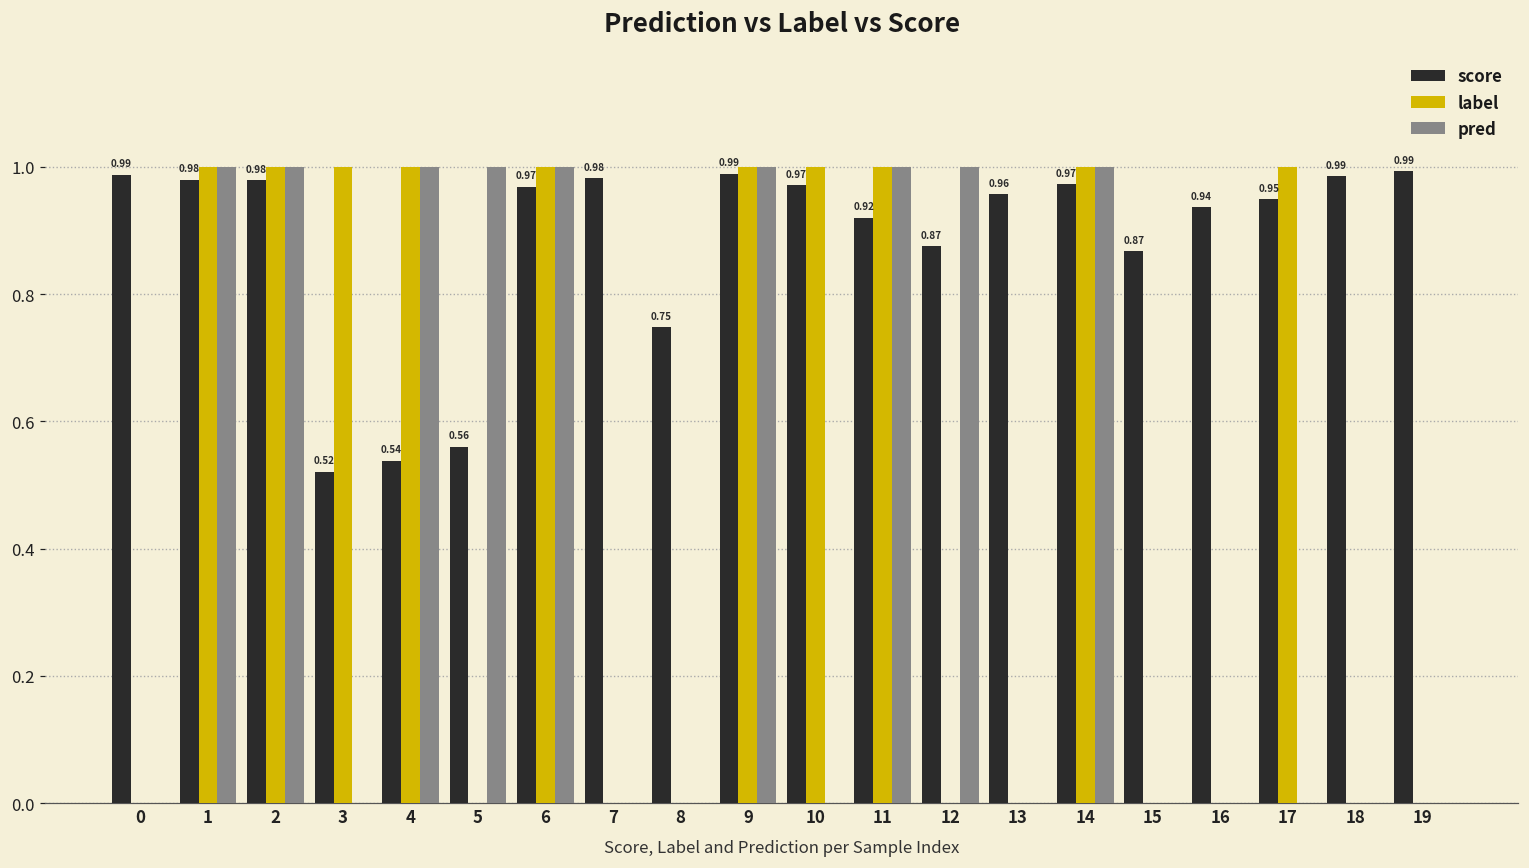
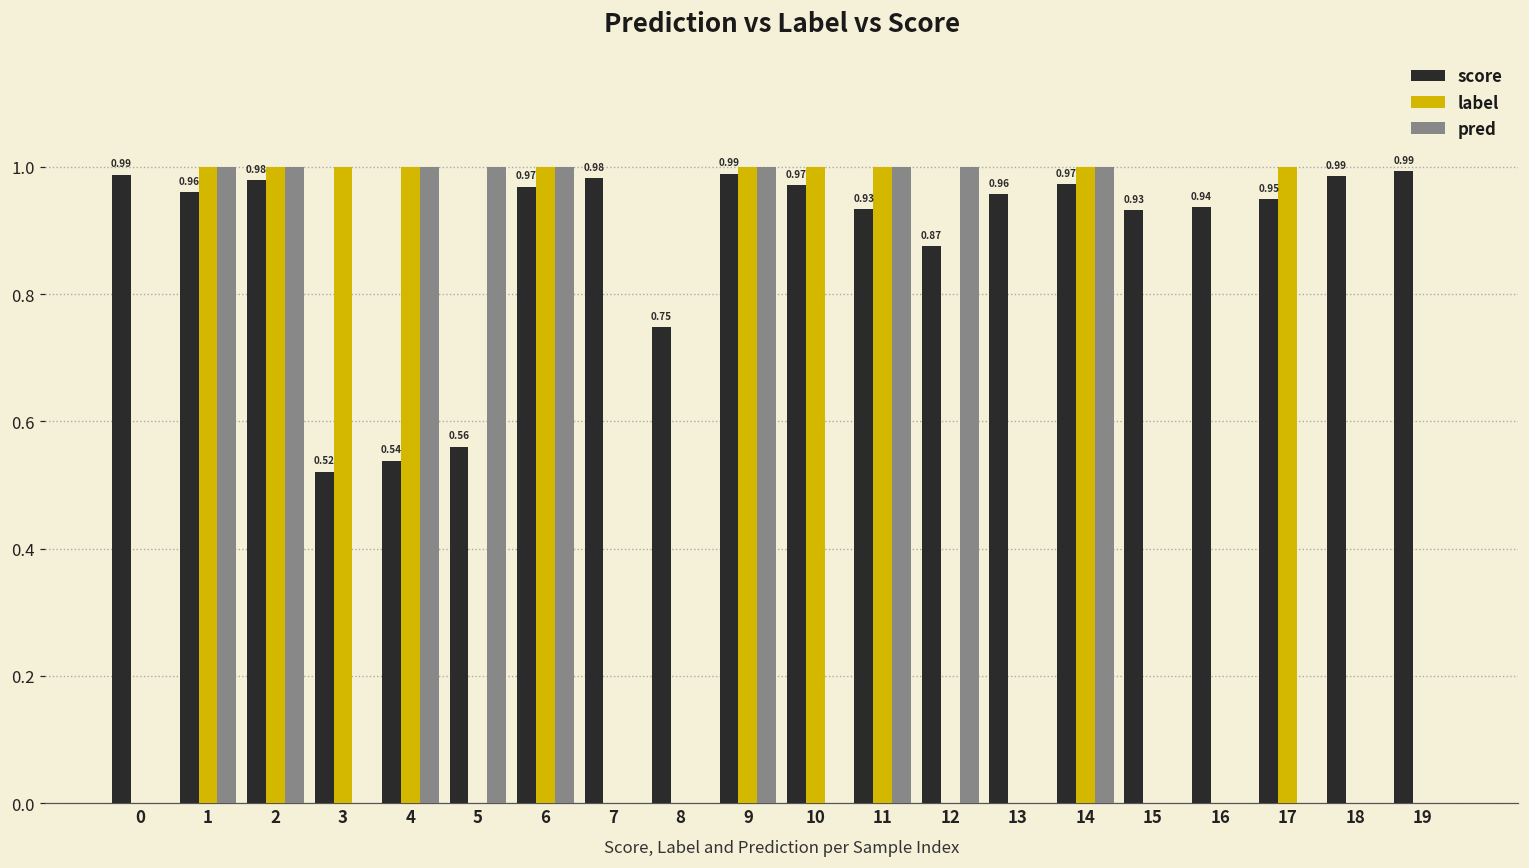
score, 1: 0.98 -> 0.96
score, 11: 0.92 -> 0.93
score, 15: 0.87 -> 0.93
